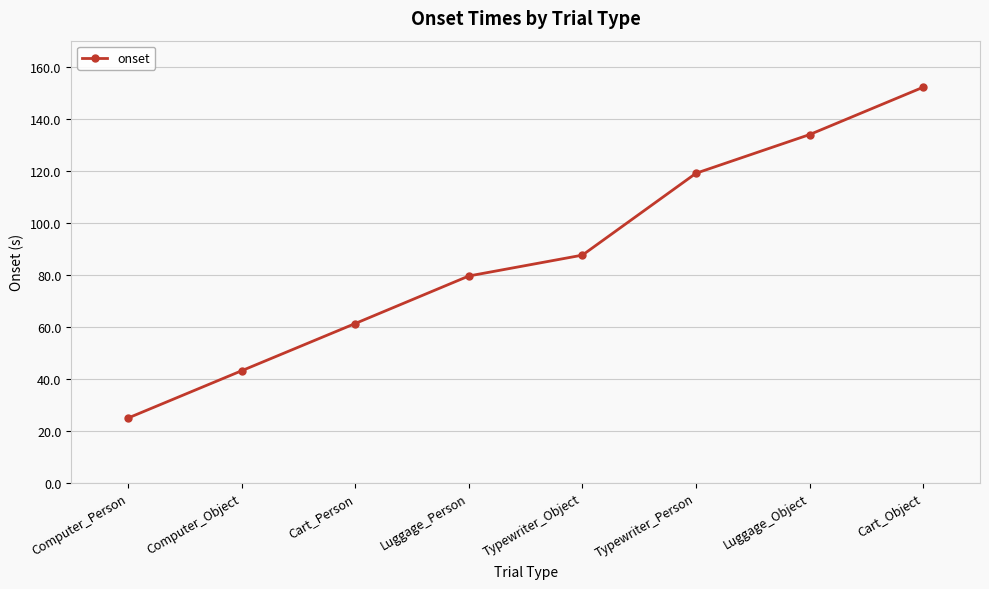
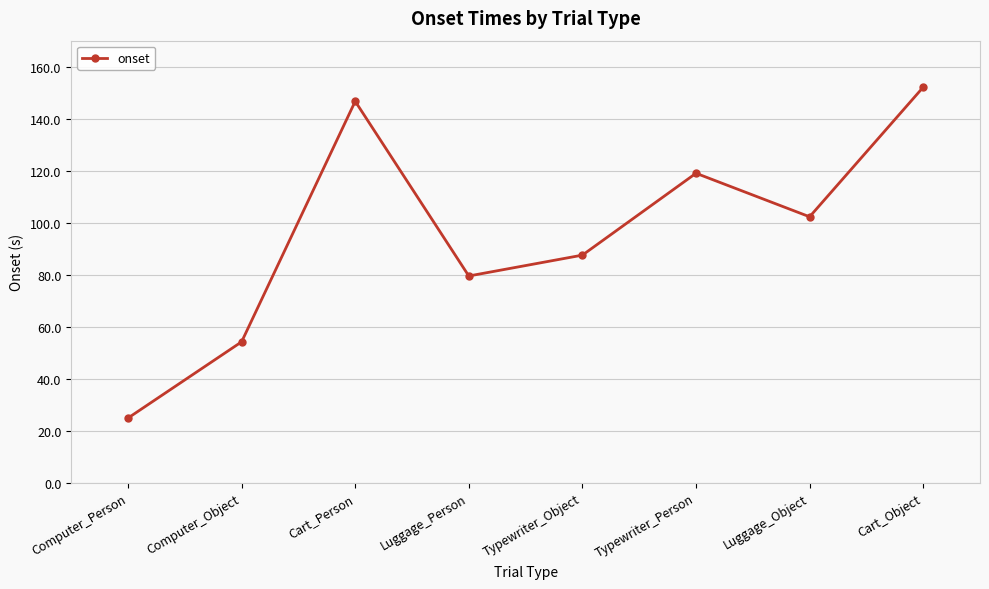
Computer_Object: 43 -> 54
Cart_Person: 61 -> 147
Luggage_Object: 134 -> 102
